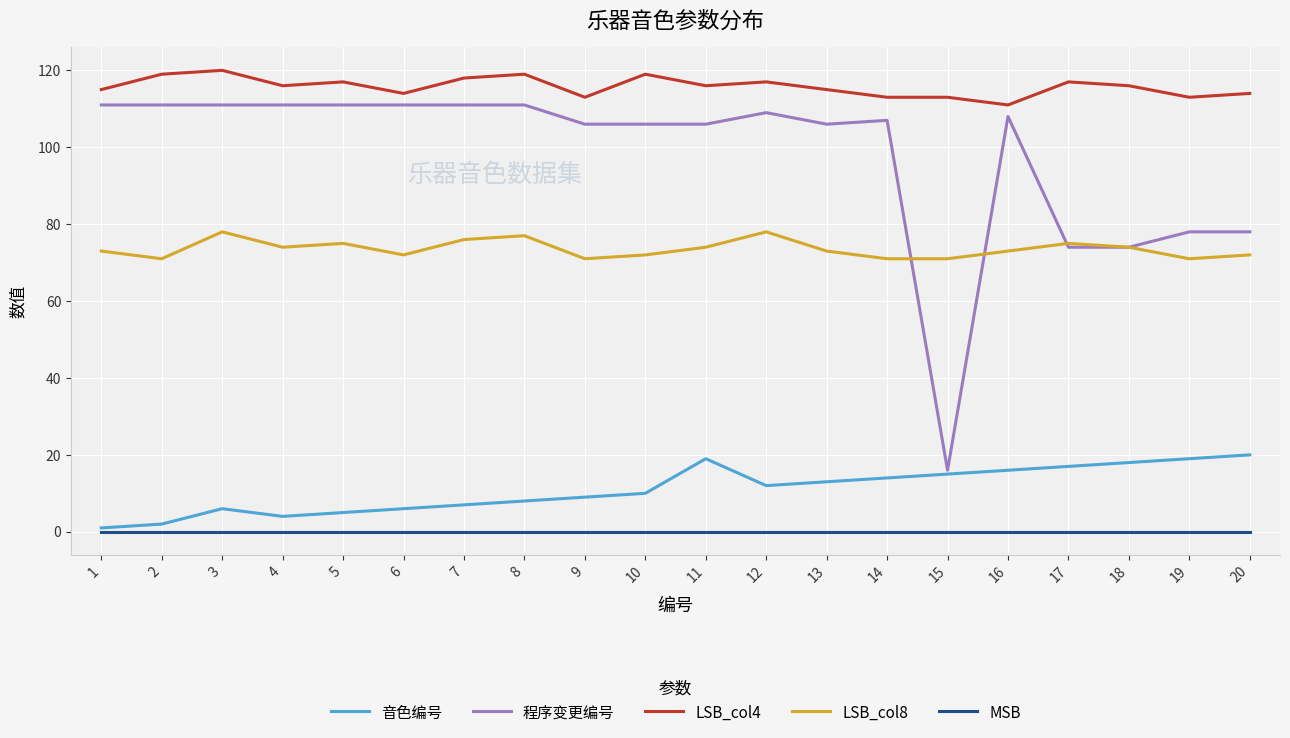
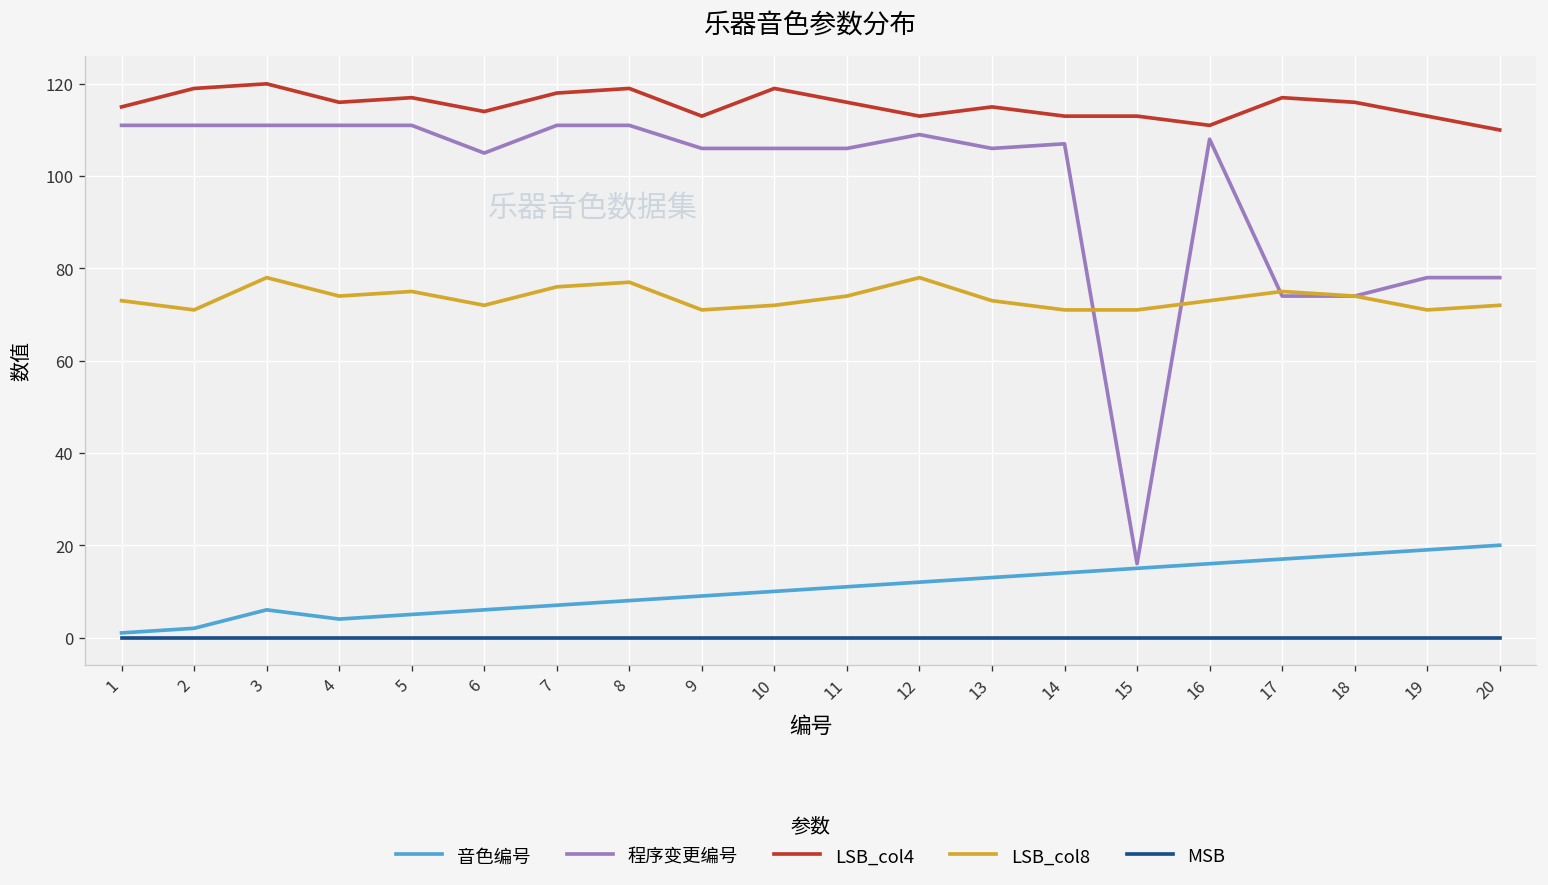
程序变更编号, 6: 111 -> 105
音色编号, 11: 19 -> 11
LSB_col4, 12: 117 -> 113
LSB_col4, 20: 114 -> 110
